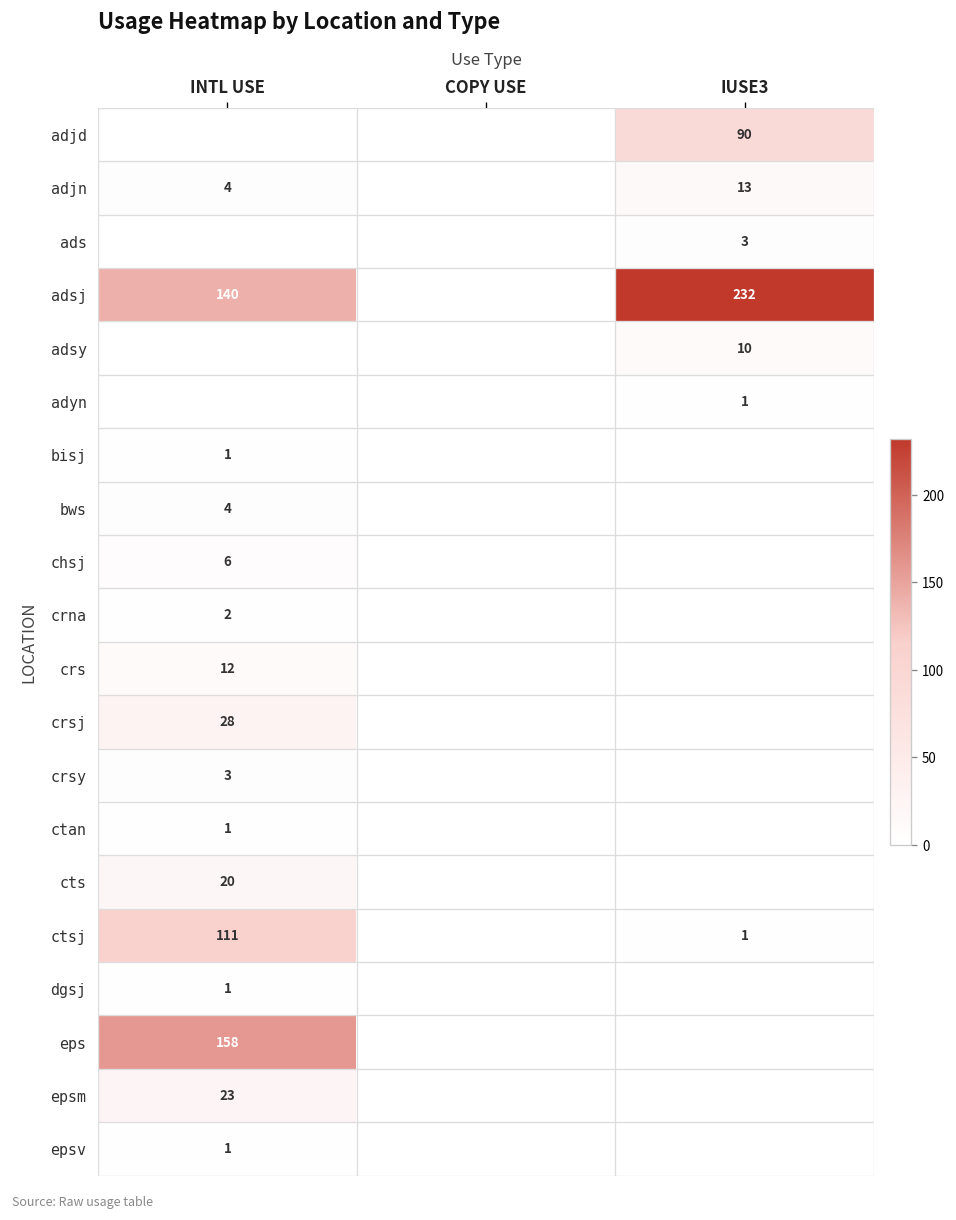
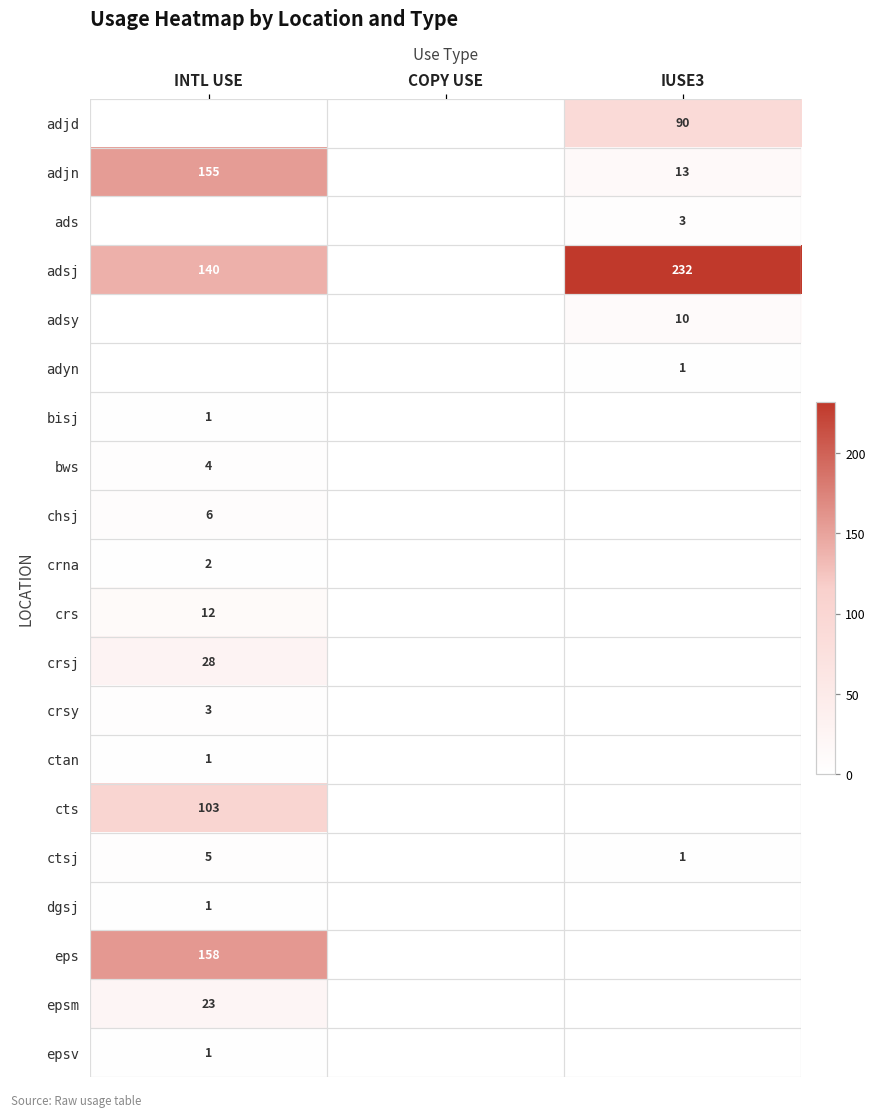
adjn, INTL USE: 4 -> 155
cts, INTL USE: 20 -> 103
ctsj, INTL USE: 111 -> 5
